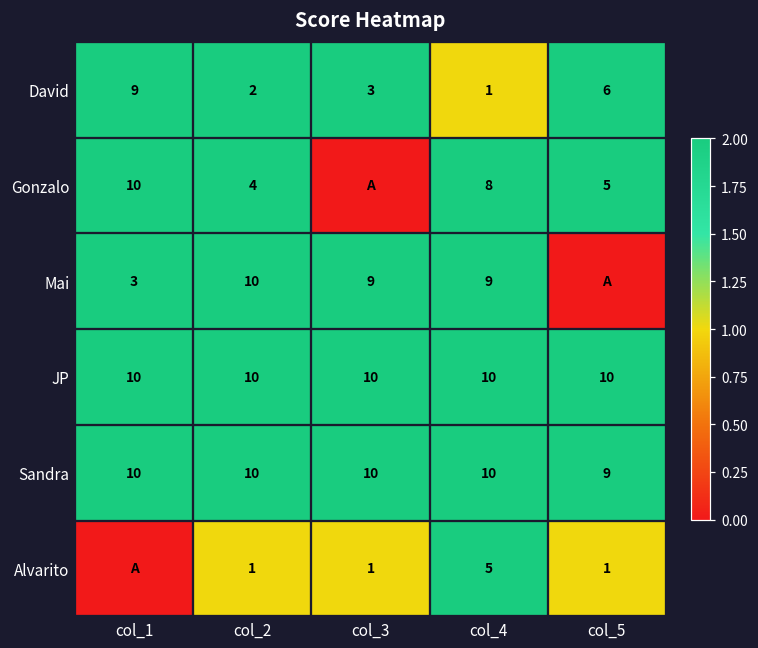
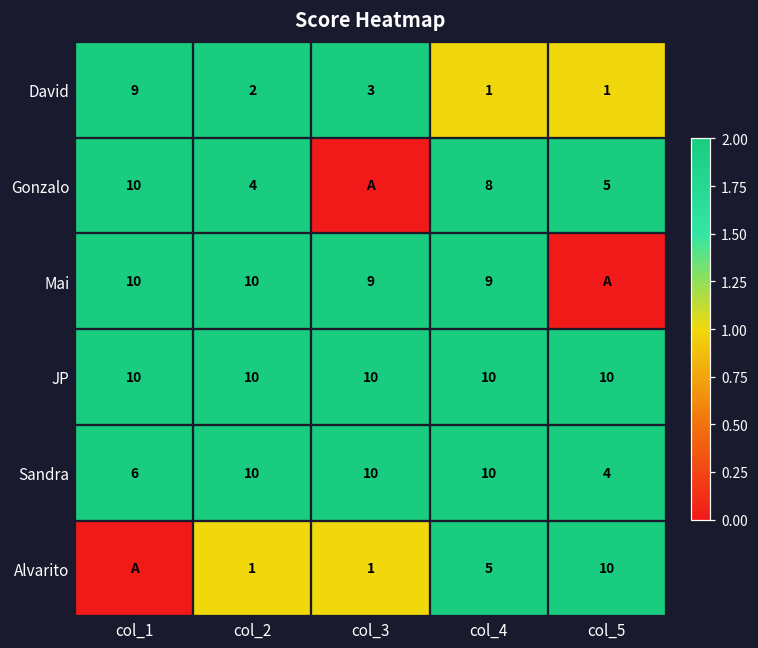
David, col_5: 6 -> 1
Mai, col_1: 3 -> 10
Sandra, col_1: 10 -> 6
Sandra, col_5: 9 -> 4
Alvarito, col_5: 1 -> 10
